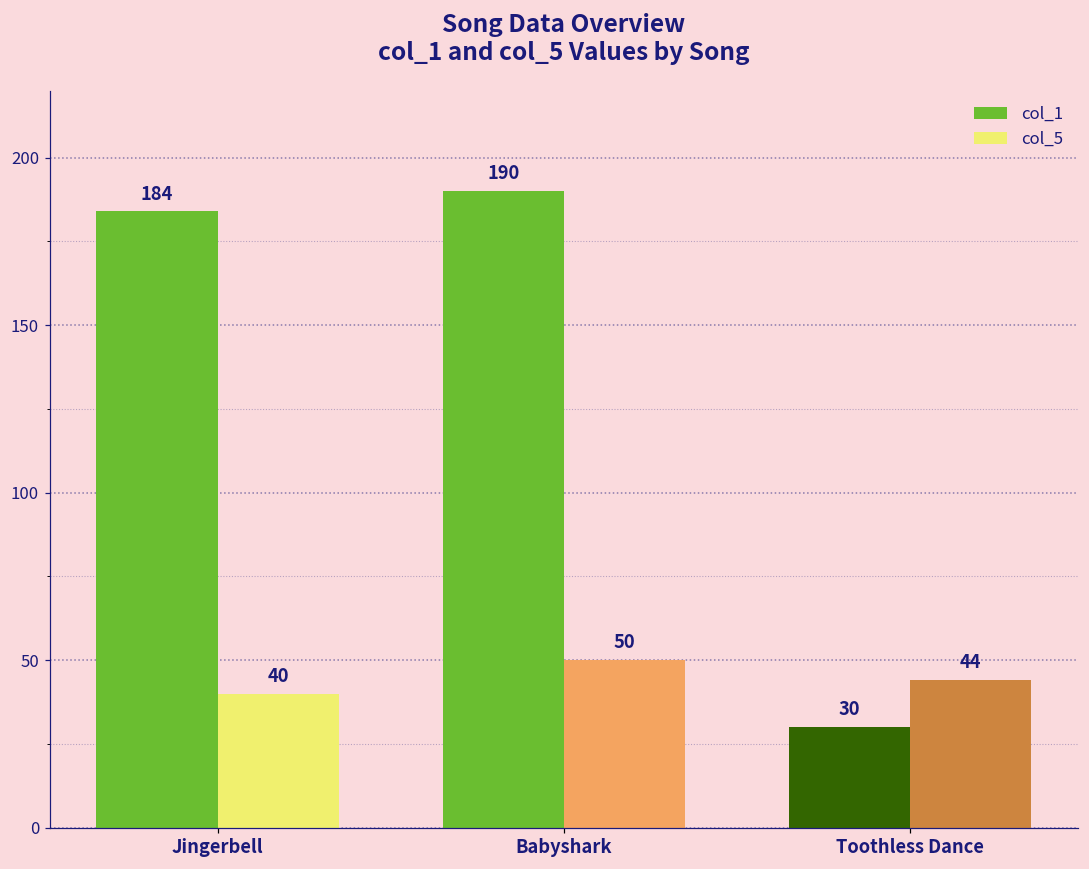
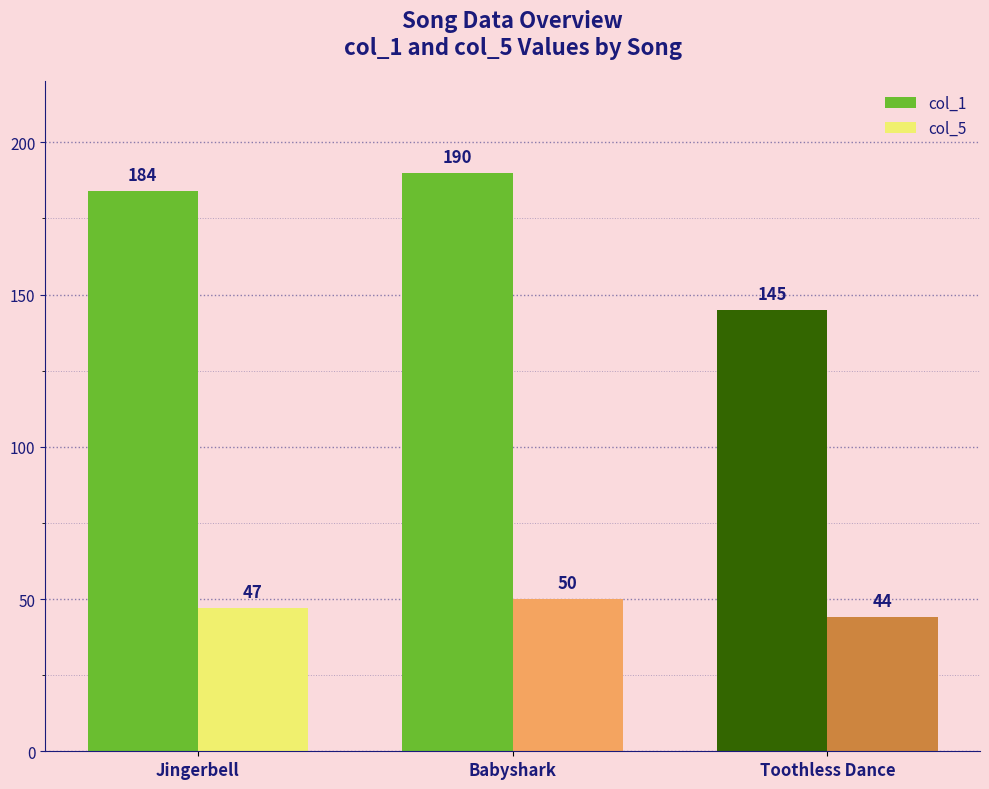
col_5, Jingerbell: 40 -> 47
col_1, Toothless Dance: 30 -> 145
